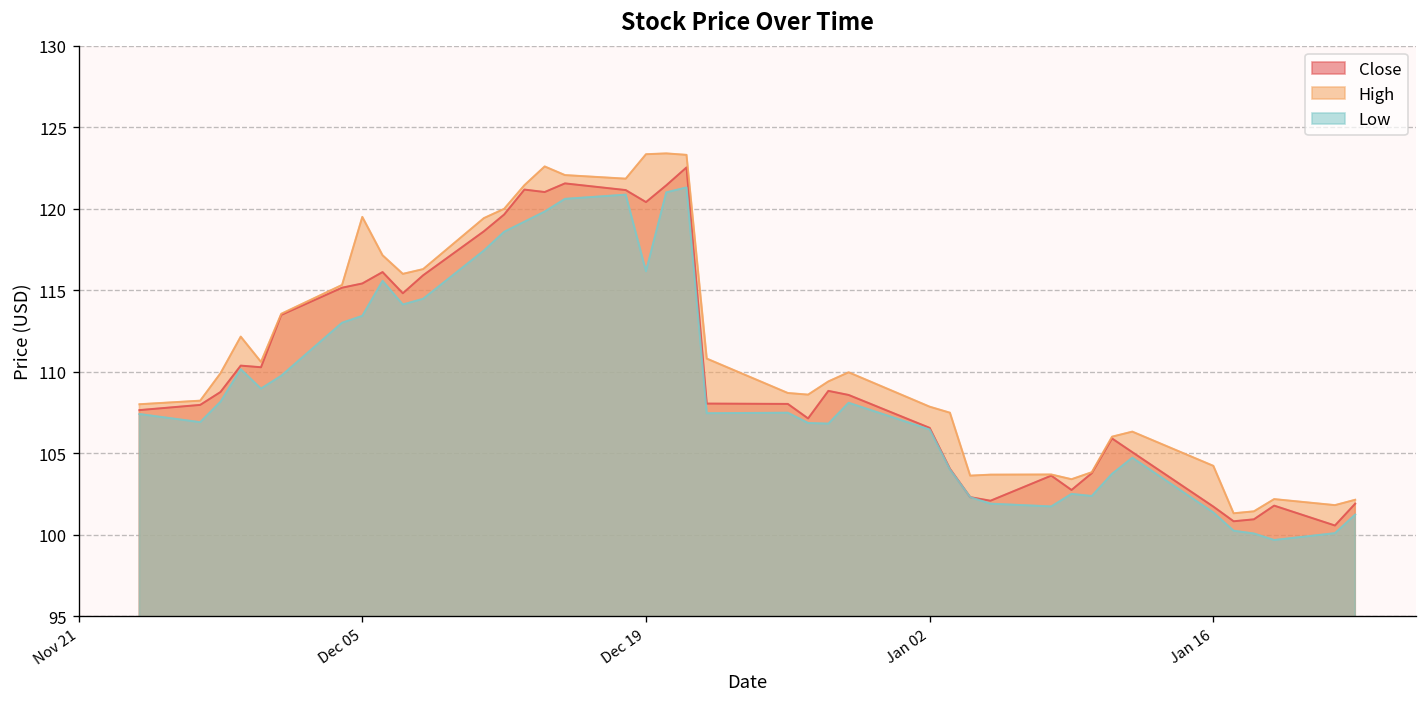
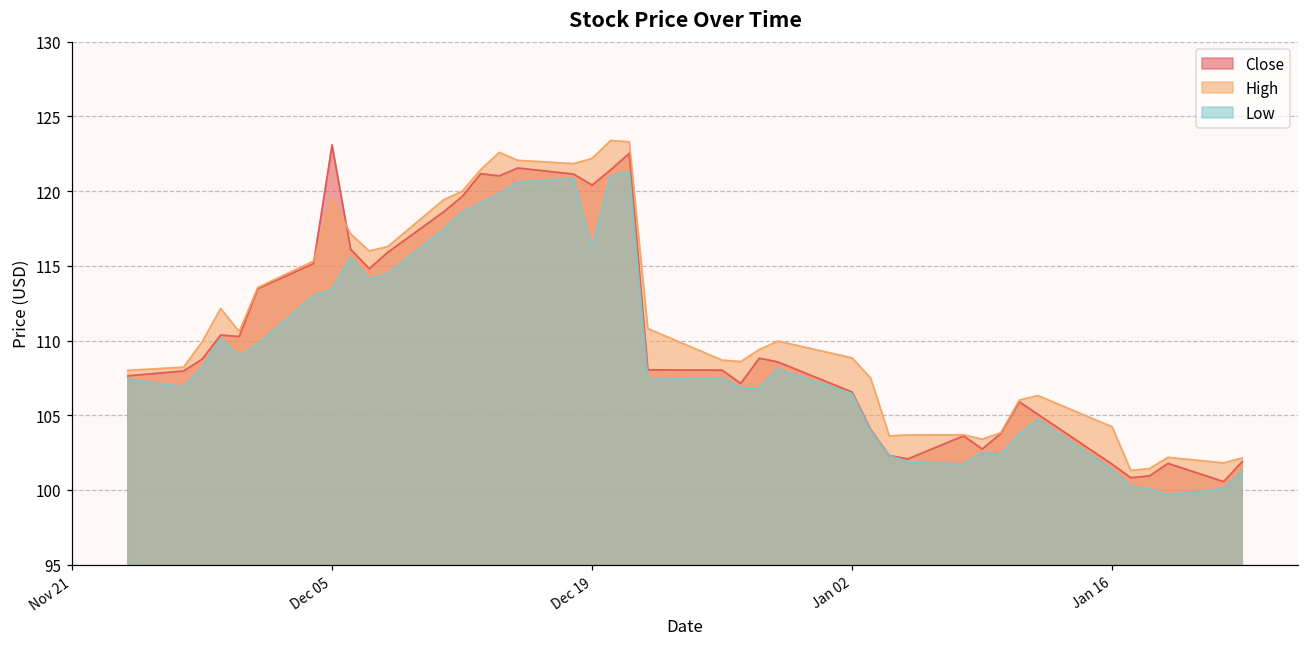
Close, Dec 05: 115.4 -> 123.1
High, Dec 19: 123.3 -> 122.2
High, Jan 02: 107.8 -> 108.8
